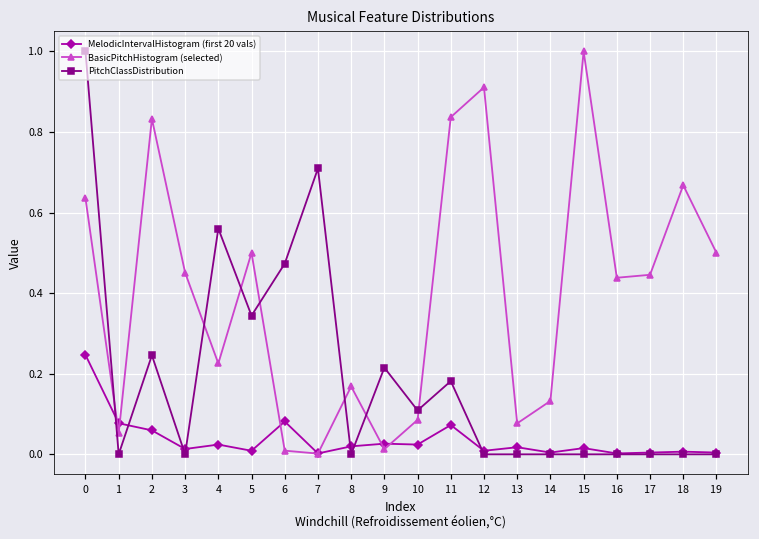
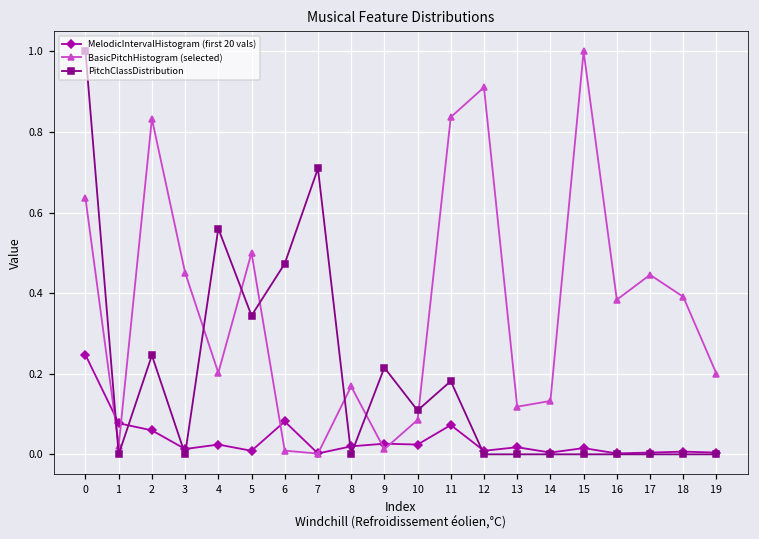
BasicPitchHistogram (selected), 1: 0.05 -> 0.02
BasicPitchHistogram (selected), 4: 0.23 -> 0.20
BasicPitchHistogram (selected), 13: 0.08 -> 0.12
BasicPitchHistogram (selected), 16: 0.44 -> 0.38
BasicPitchHistogram (selected), 18: 0.67 -> 0.39
BasicPitchHistogram (selected), 19: 0.5 -> 0.2
